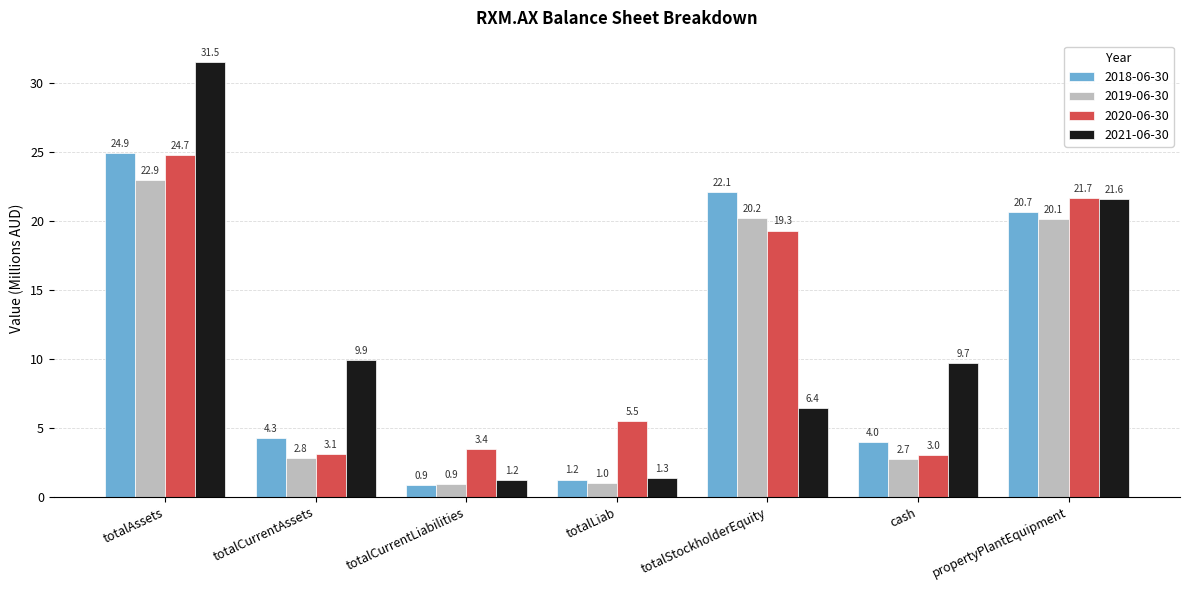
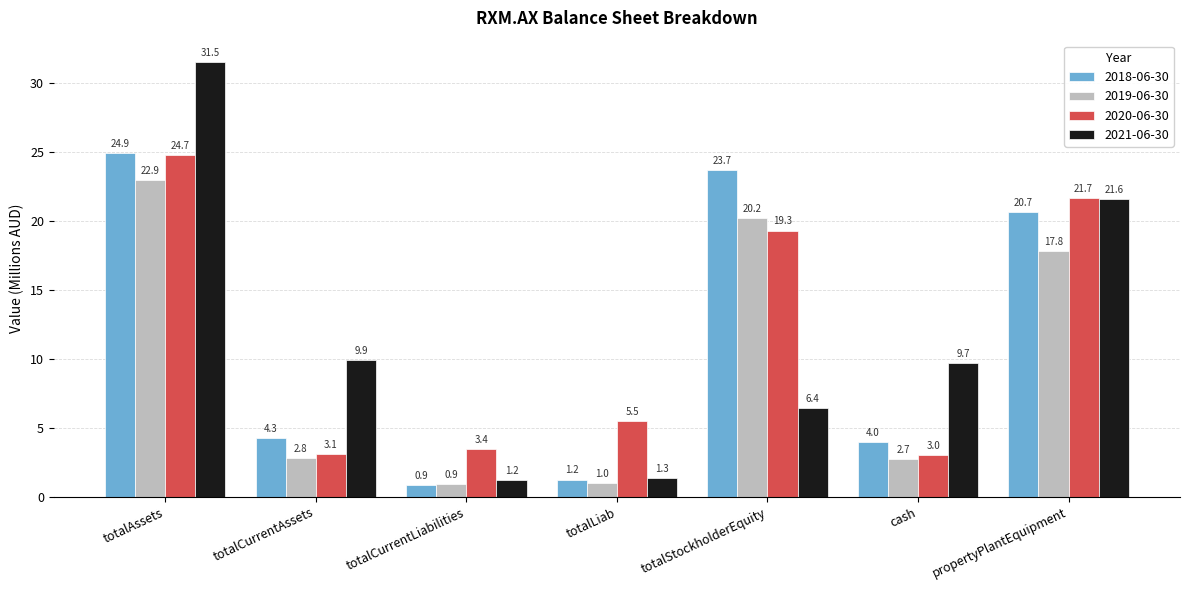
2018-06-30, totalStockholderEquity: 22.1 -> 23.7
2019-06-30, propertyPlantEquipment: 20.1 -> 17.8
